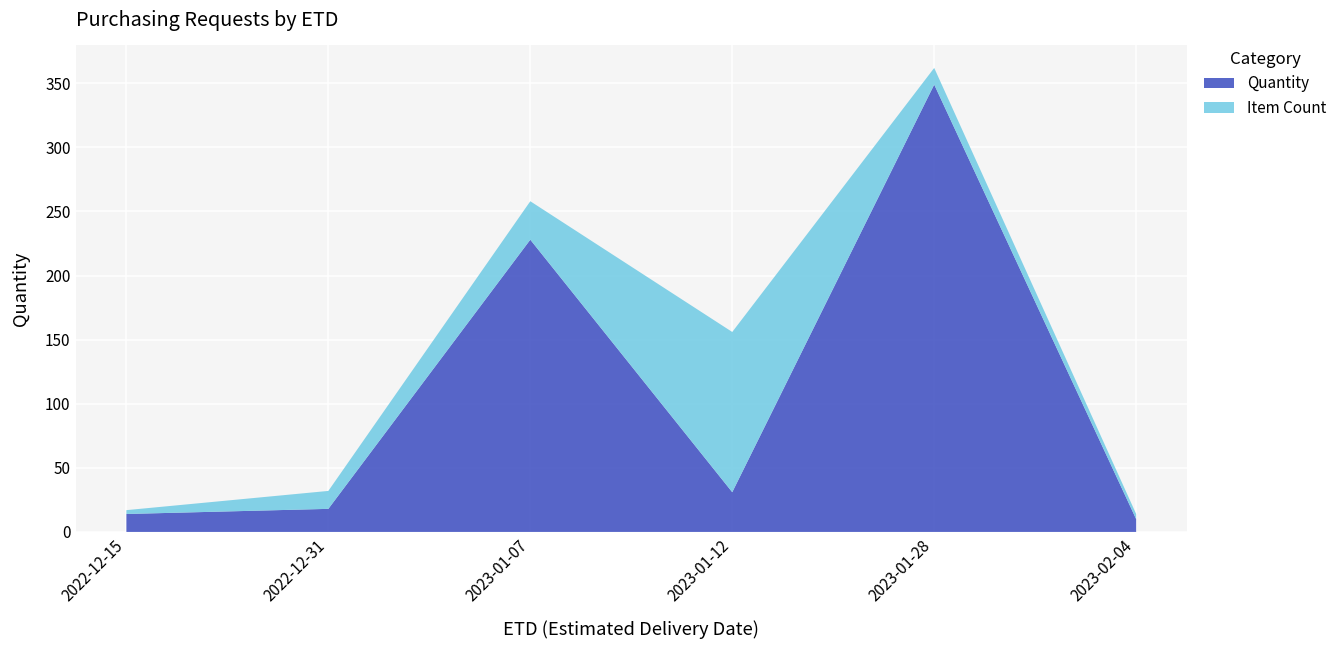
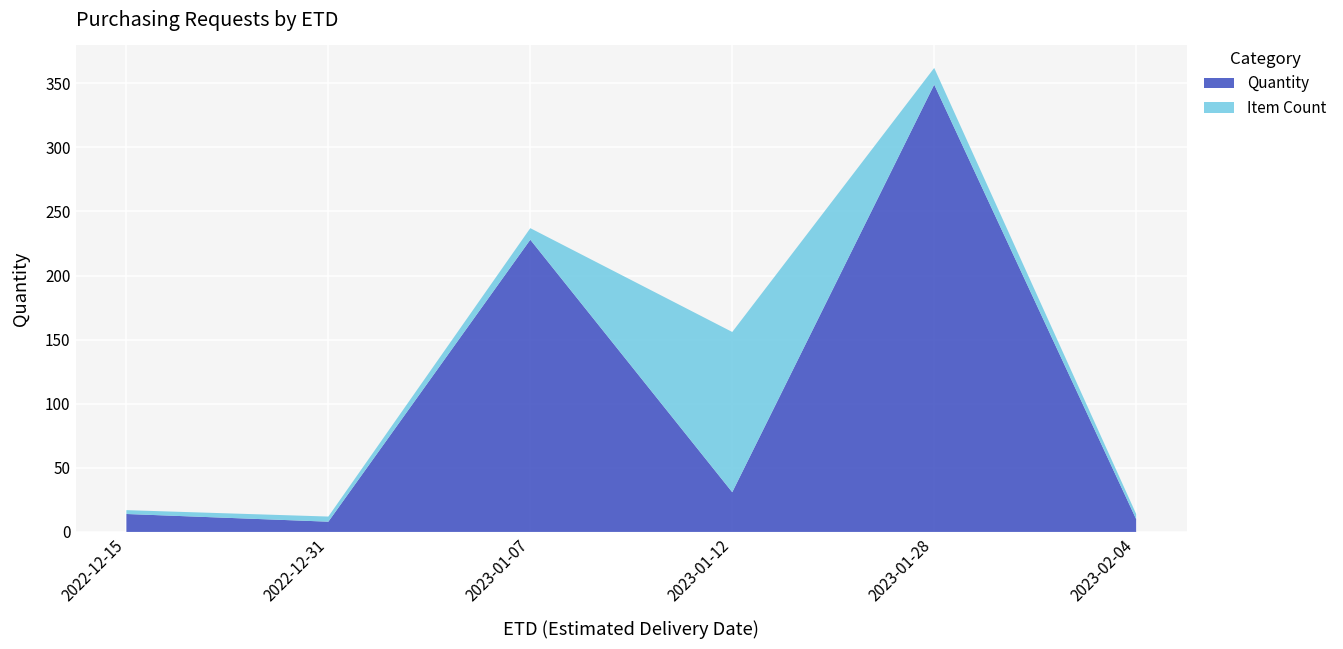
Quantity, 2022-12-31: 18 -> 8
Item Count, 2022-12-31: 14 -> 4
Item Count, 2023-01-07: 30 -> 9
